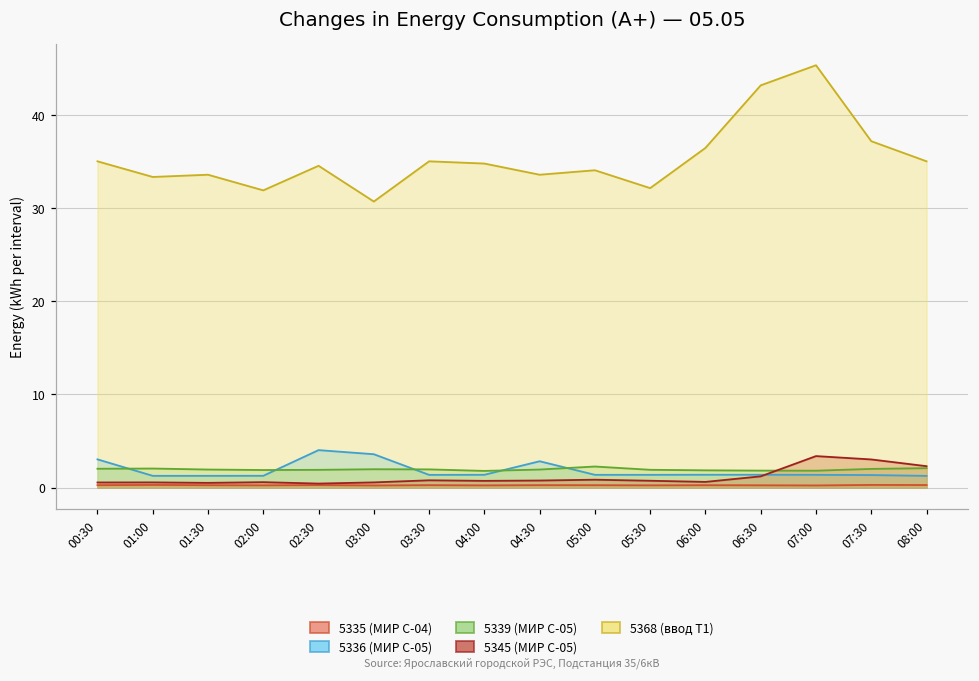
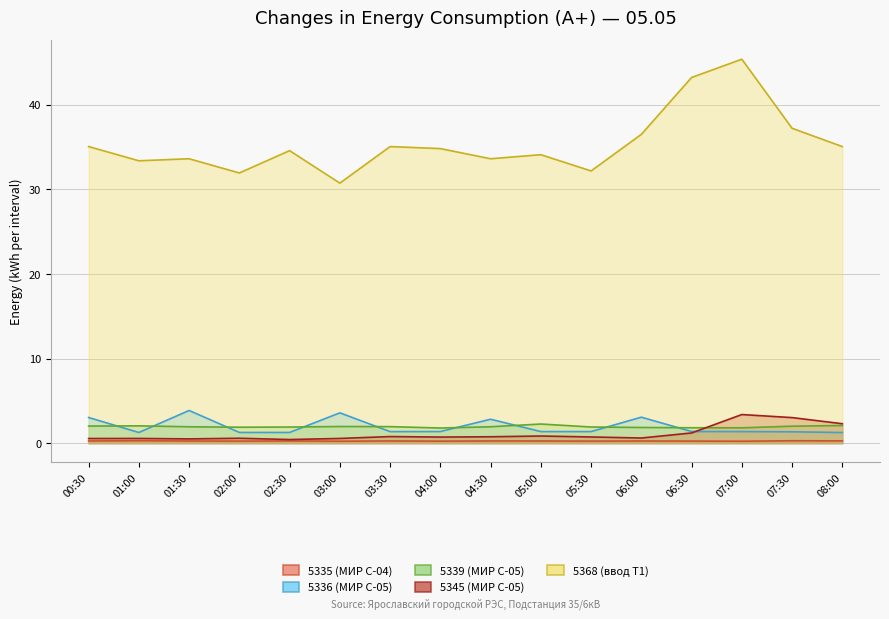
5336 (МИР С-05), 01:30: 1 -> 4
5336 (МИР С-05), 02:30: 4 -> 1
5336 (МИР С-05), 06:00: 1 -> 3
